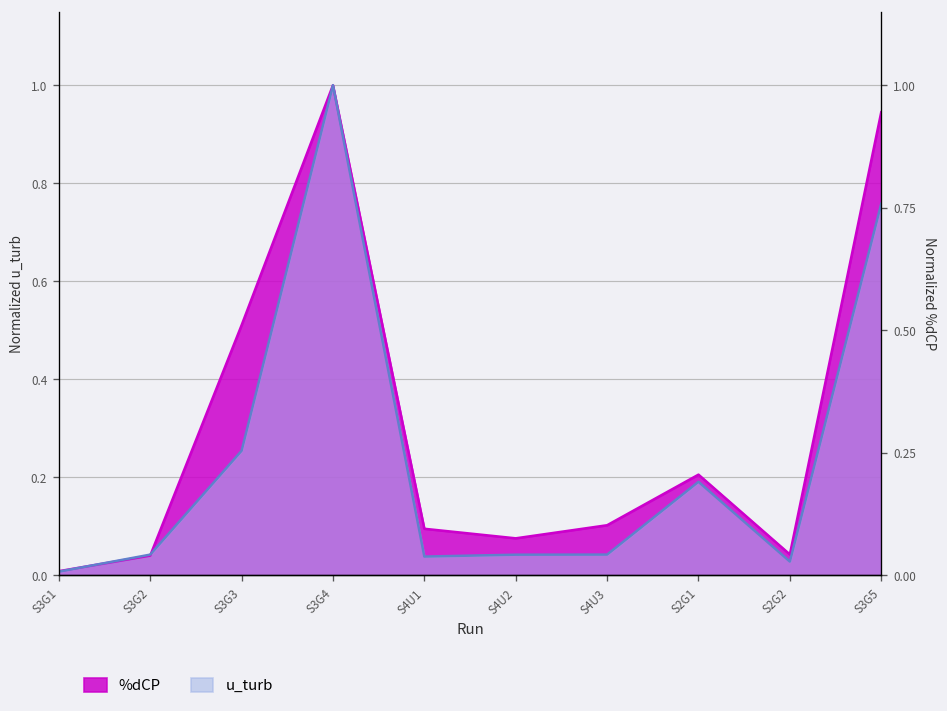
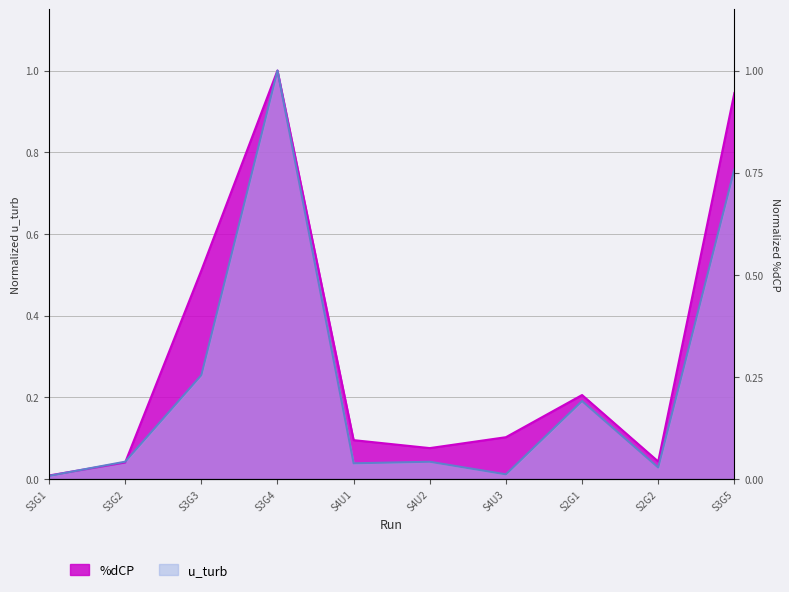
u_turb, S4U3: 0.04 -> 0.01
